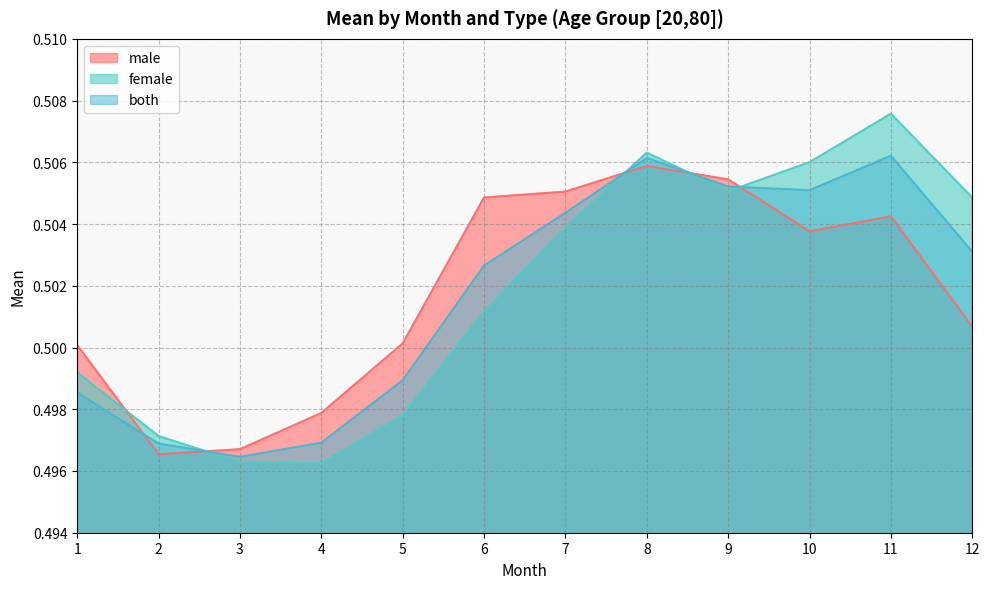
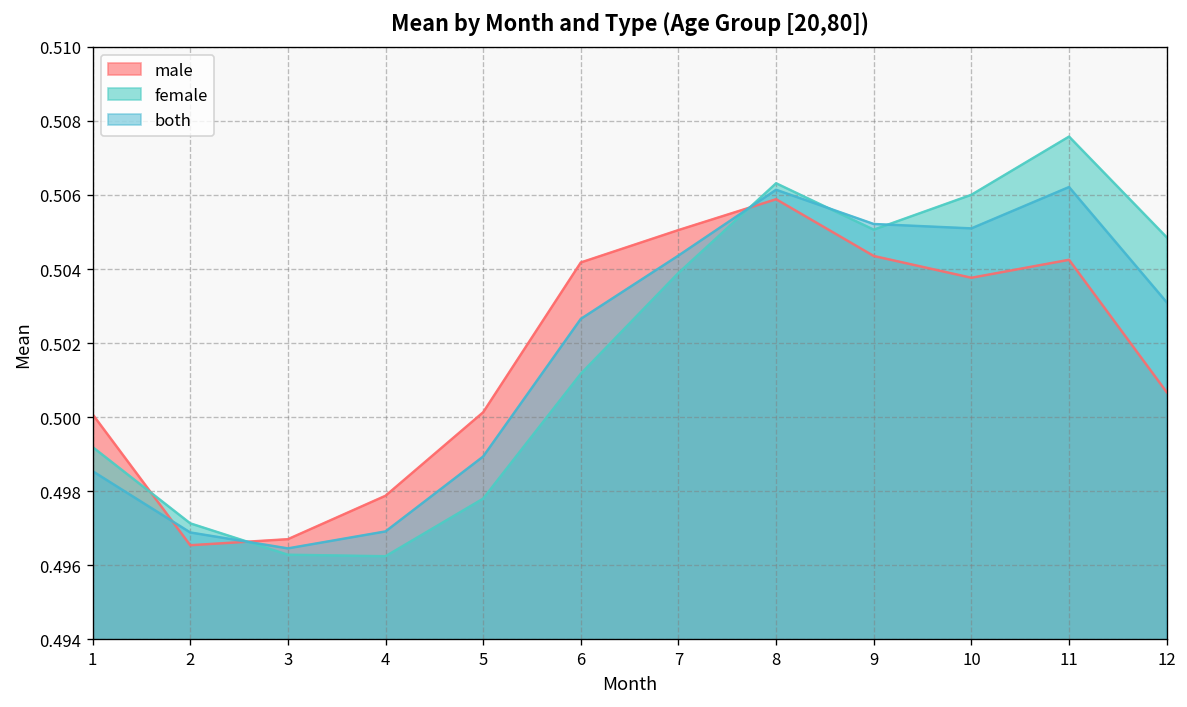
male, 6: 0.5049 -> 0.5042
male, 9: 0.5054 -> 0.5044
